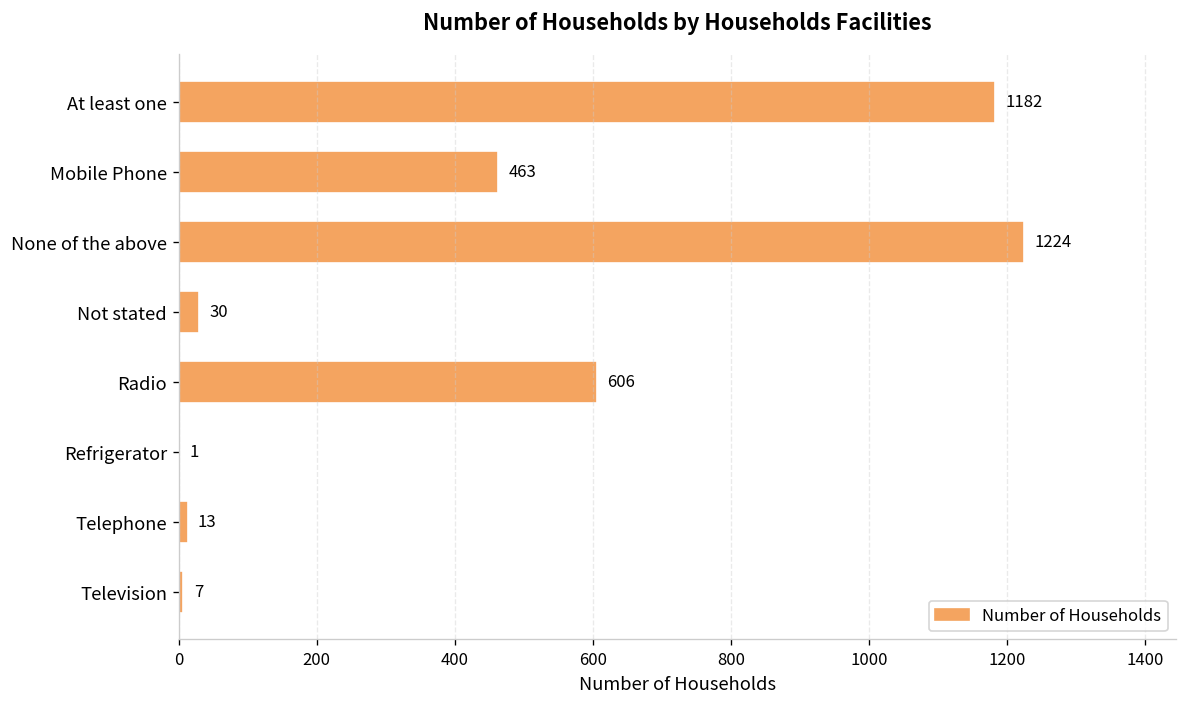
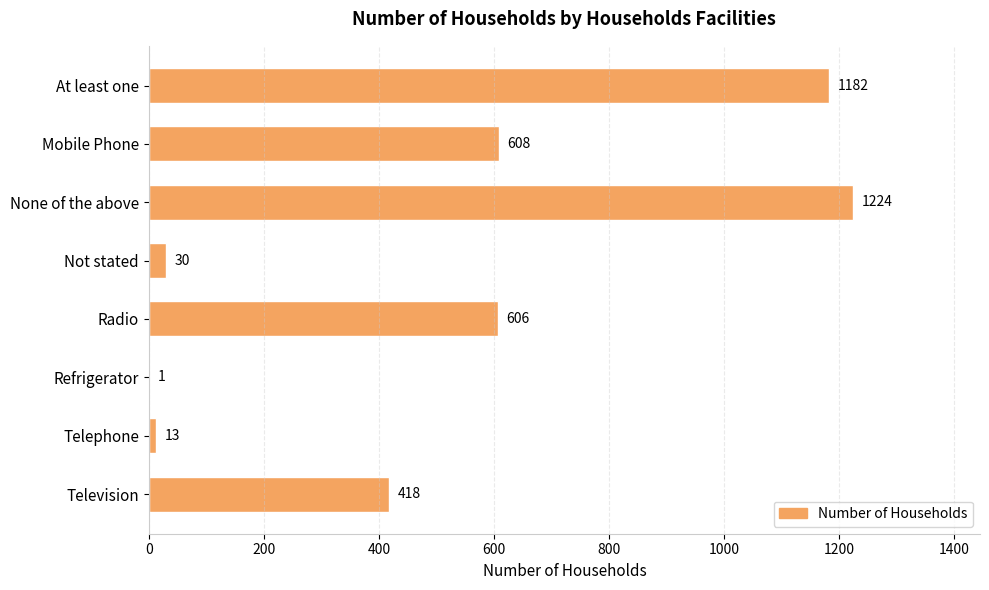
Mobile Phone: 463 -> 608
Television: 7 -> 418
